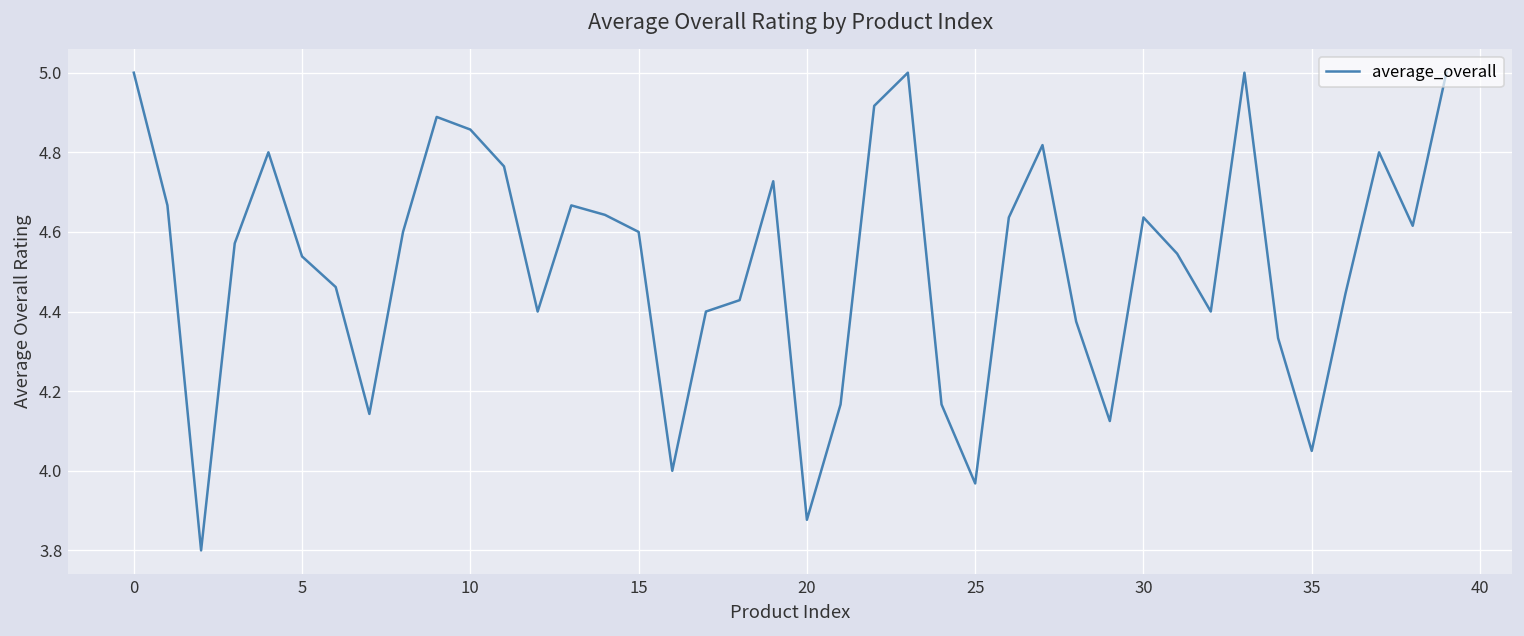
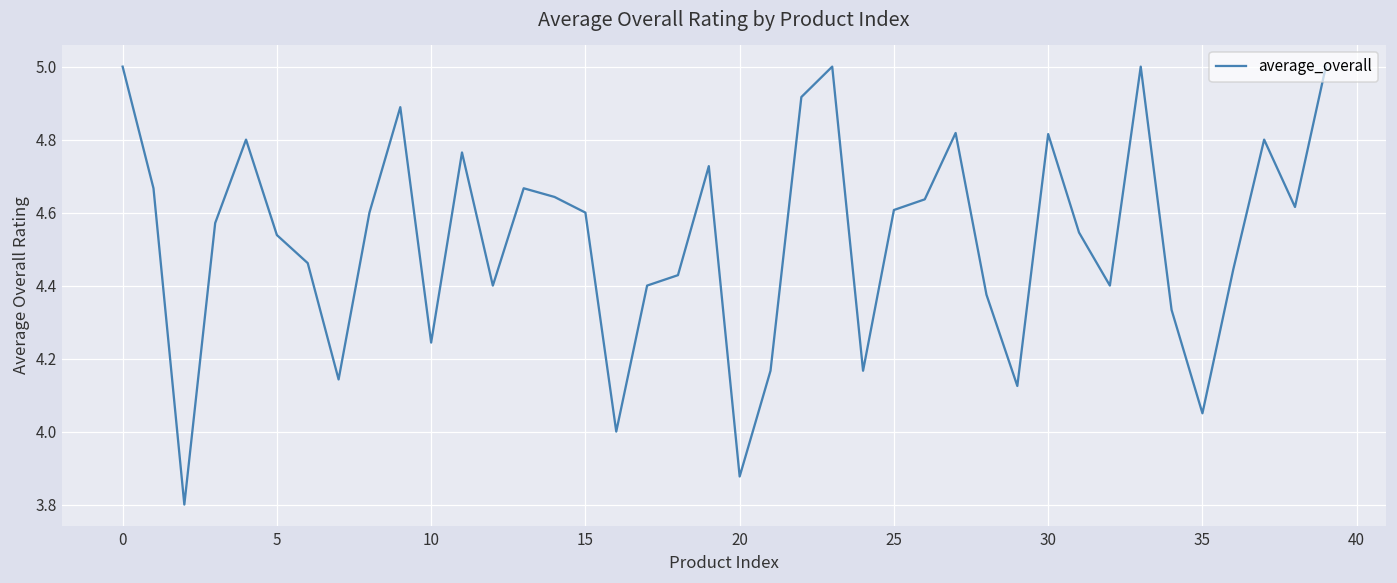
10: 4.86 -> 4.24
25: 3.97 -> 4.61
30: 4.64 -> 4.82
